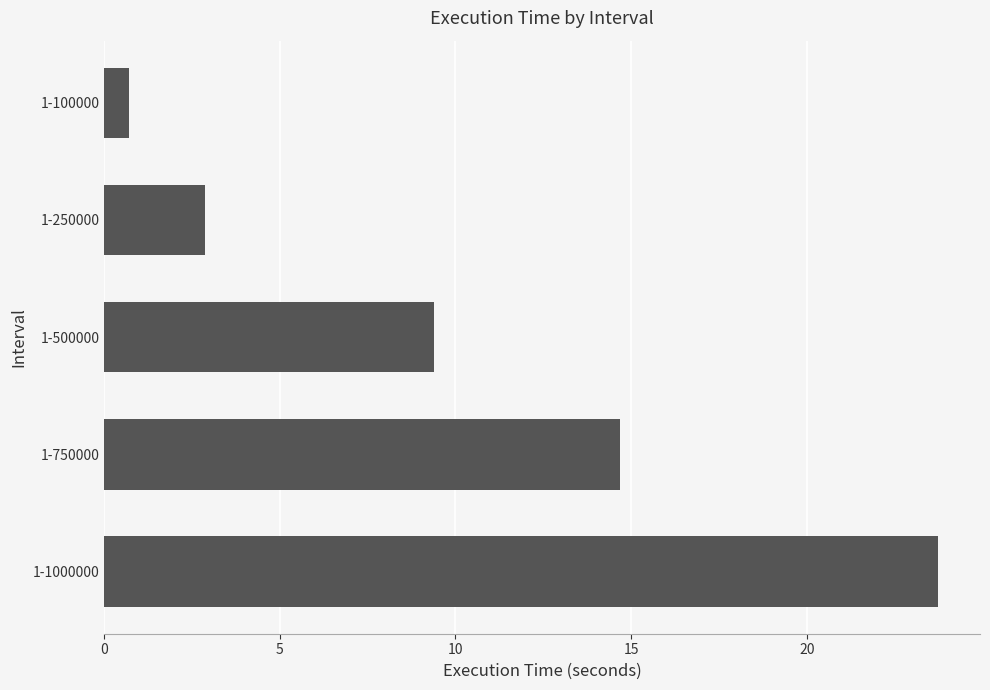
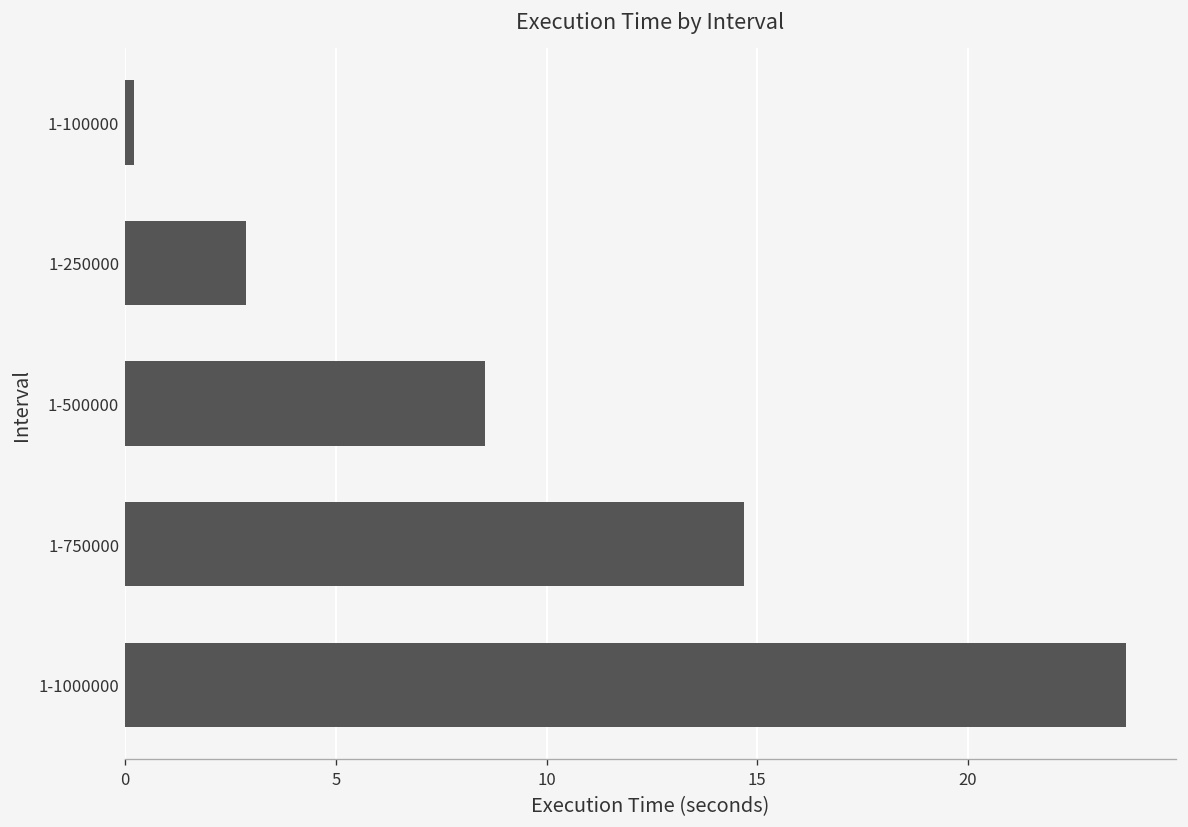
1-100000: 0.7 -> 0.2
1-500000: 9.4 -> 8.5
